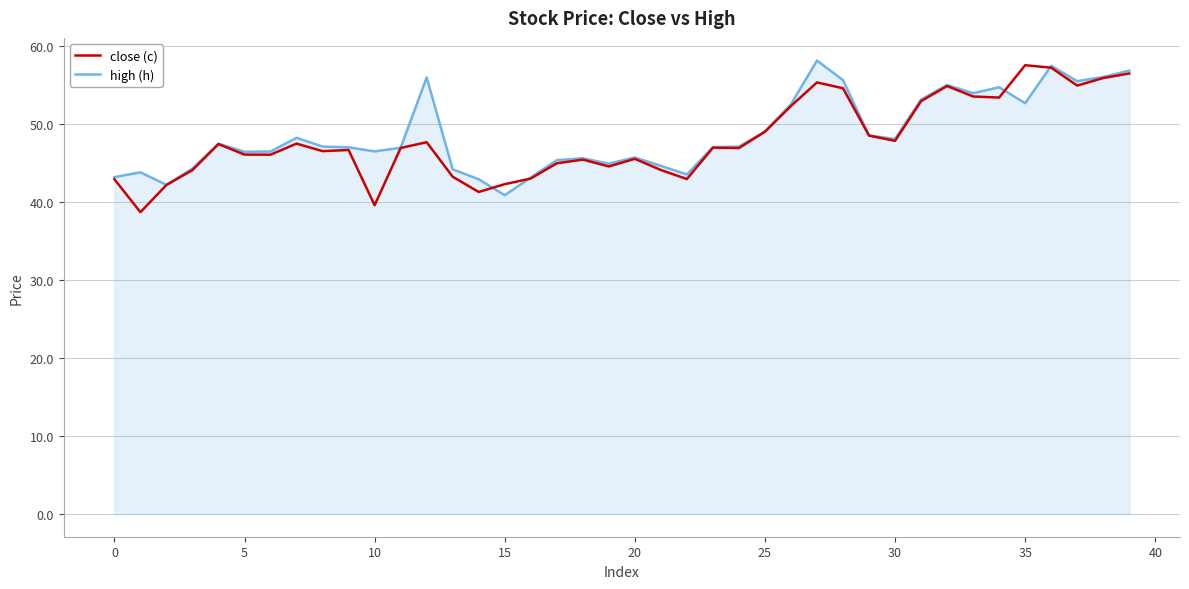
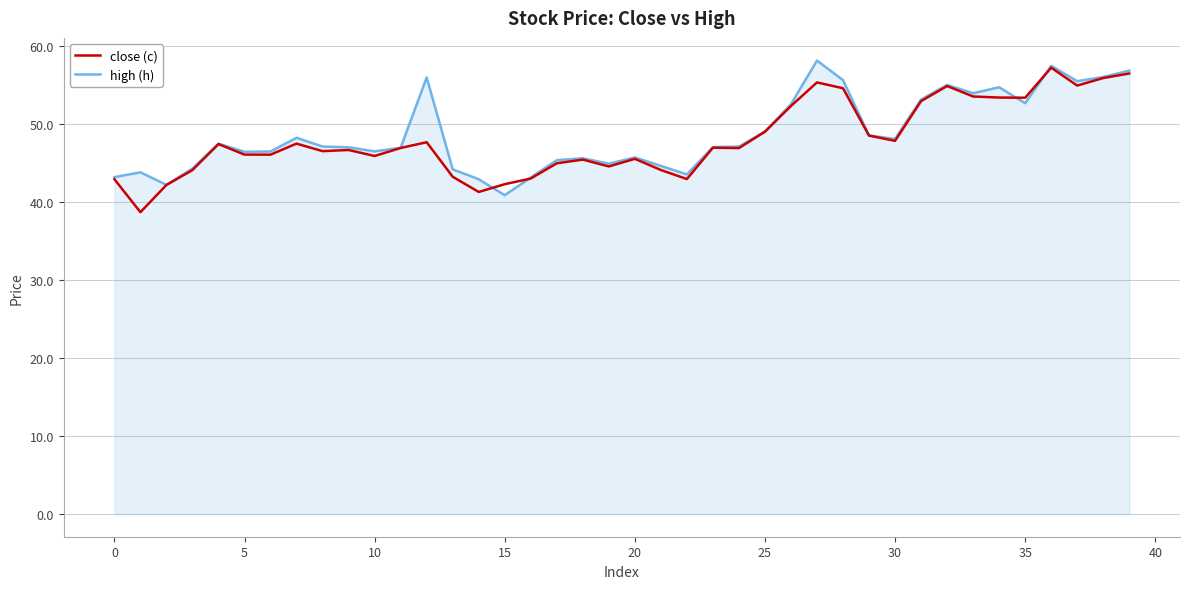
close (c), 10: 40 -> 46
close (c), 35: 58 -> 53
